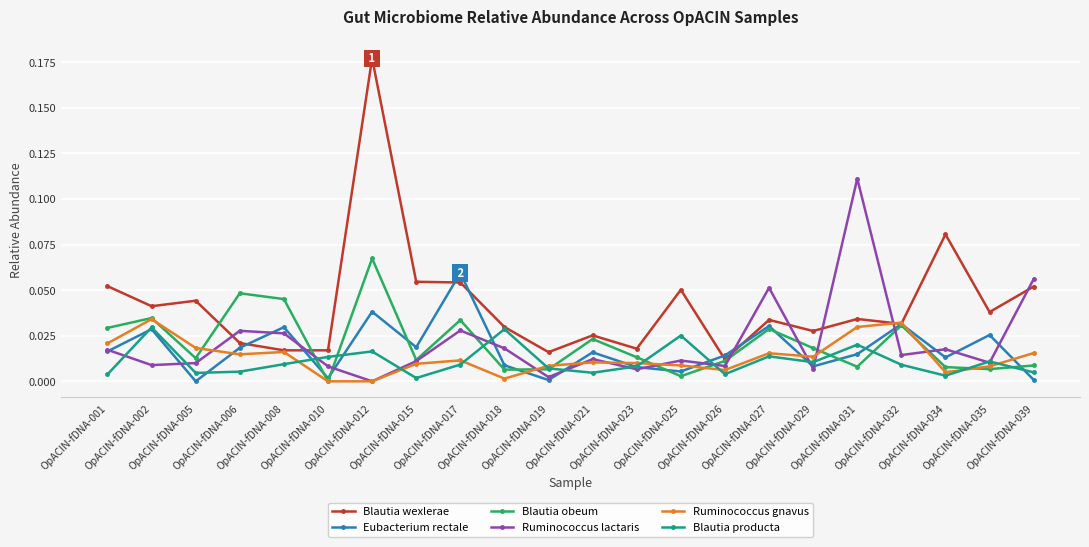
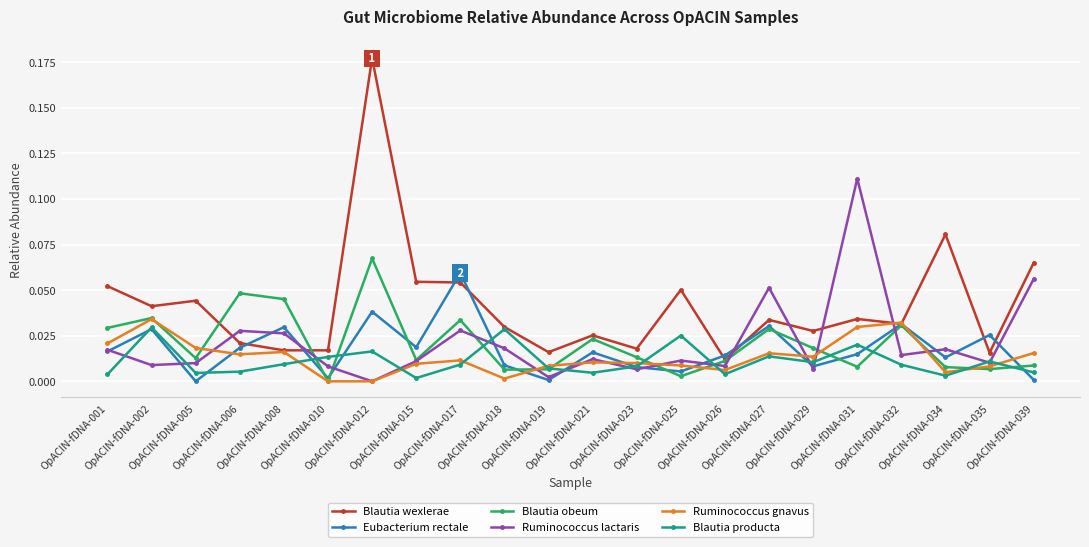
Blautia wexlerae, OpACIN-fDNA-035: 0.038 -> 0.016
Blautia wexlerae, OpACIN-fDNA-039: 0.052 -> 0.065
